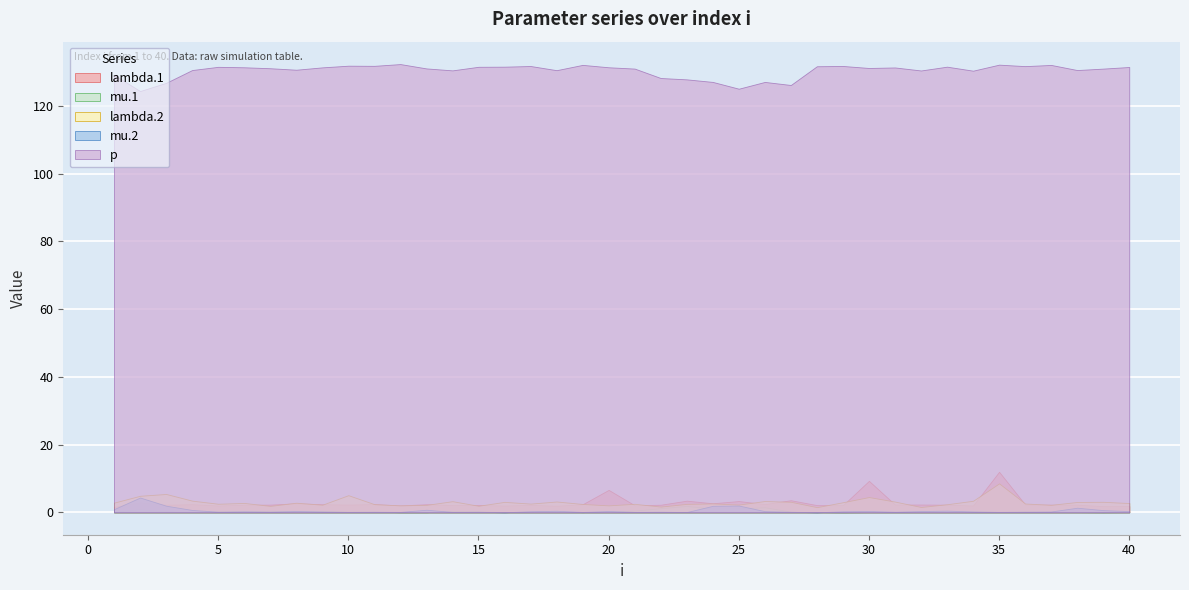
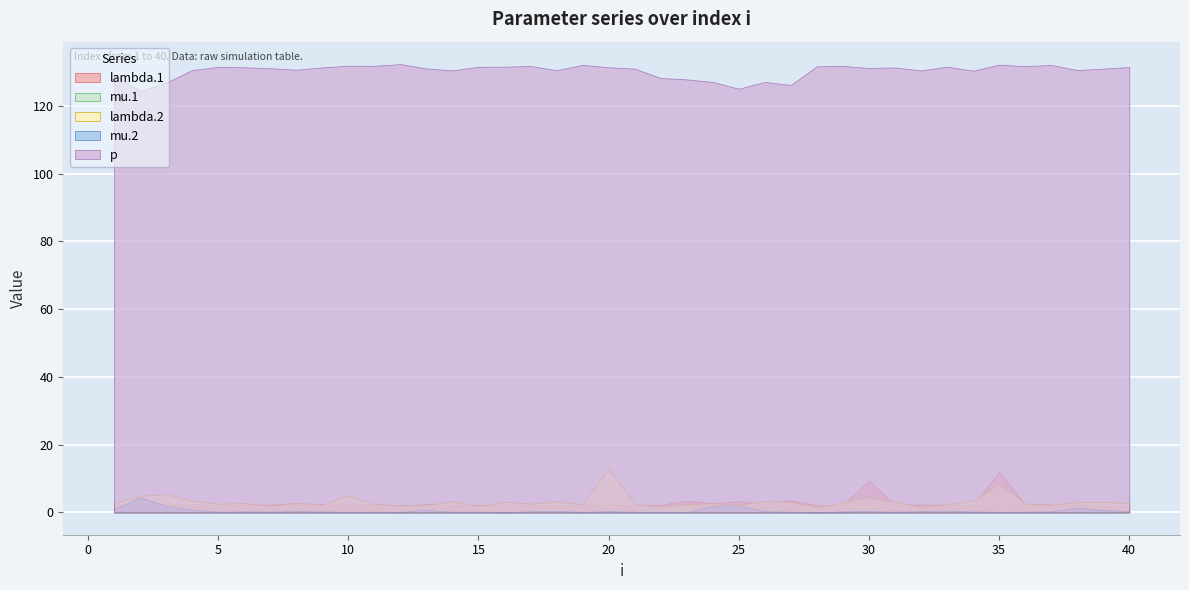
lambda.1, 20: 7 -> 2
lambda.2, 20: 2 -> 13
